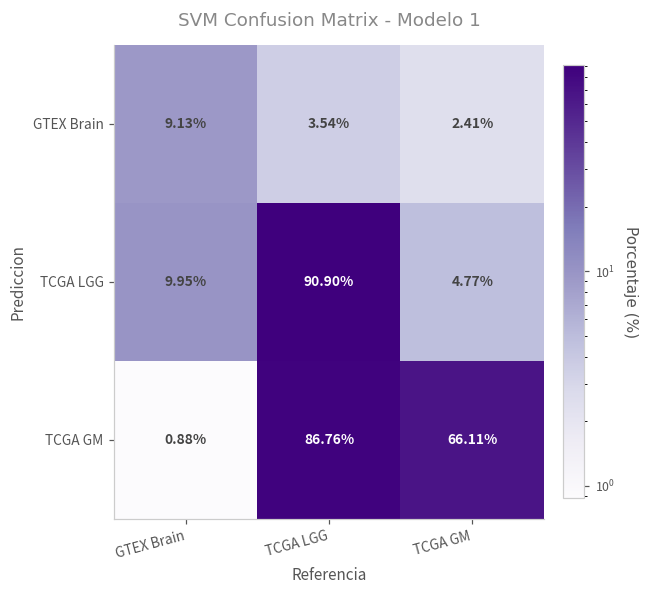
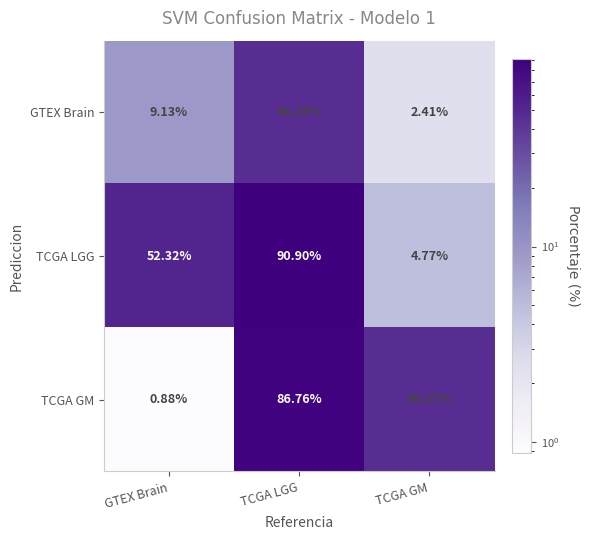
GTEX Brain, TCGA LGG: 3.54% -> 46.29%
TCGA LGG, GTEX Brain: 9.95% -> 52.32%
TCGA GM, TCGA GM: 66.11% -> 46.27%
